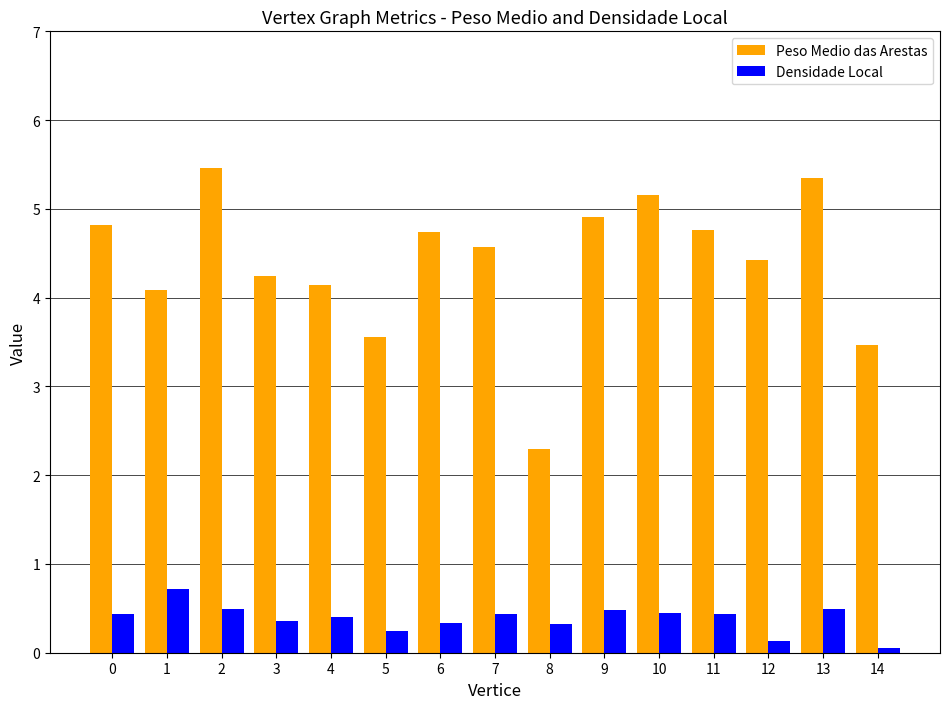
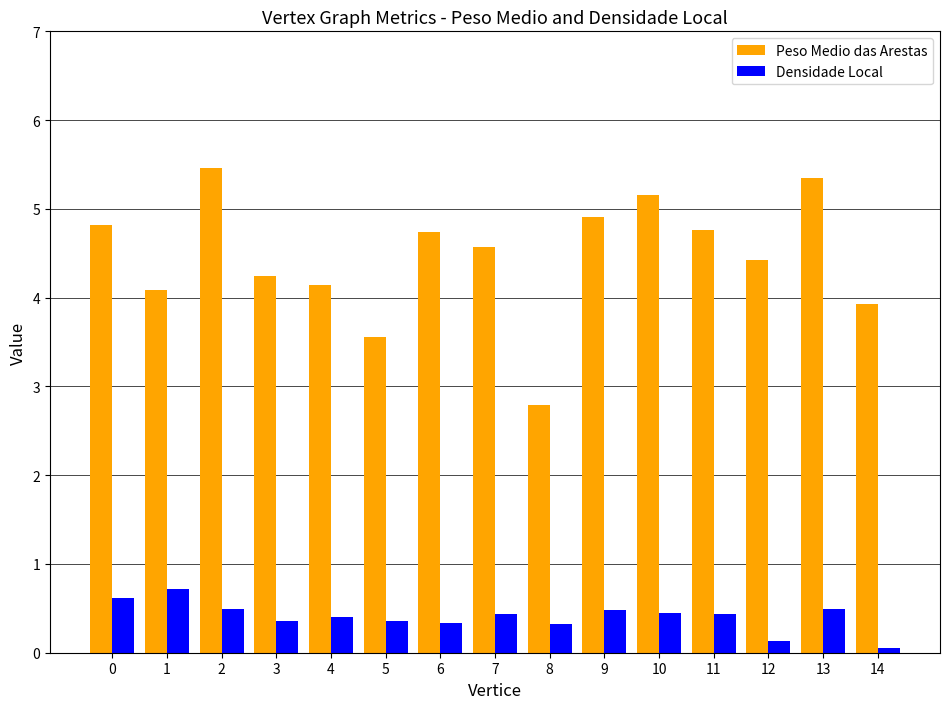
Densidade Local, 0: 0.4 -> 0.6
Densidade Local, 5: 0.2 -> 0.4
Peso Medio das Arestas, 8: 2.3 -> 2.8
Peso Medio das Arestas, 14: 3.5 -> 3.9
